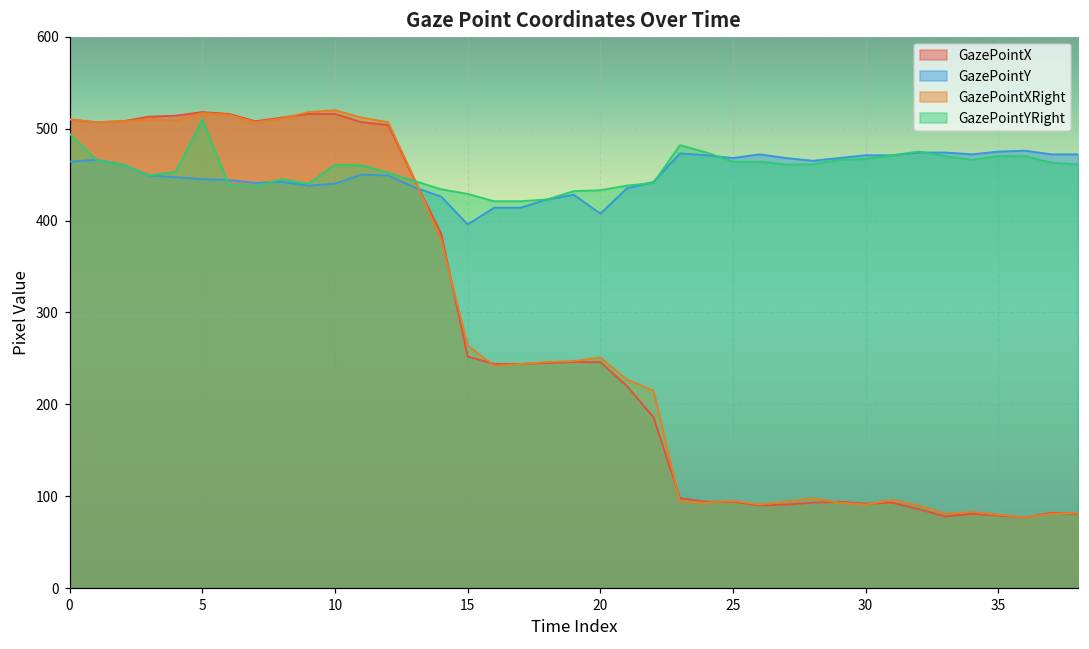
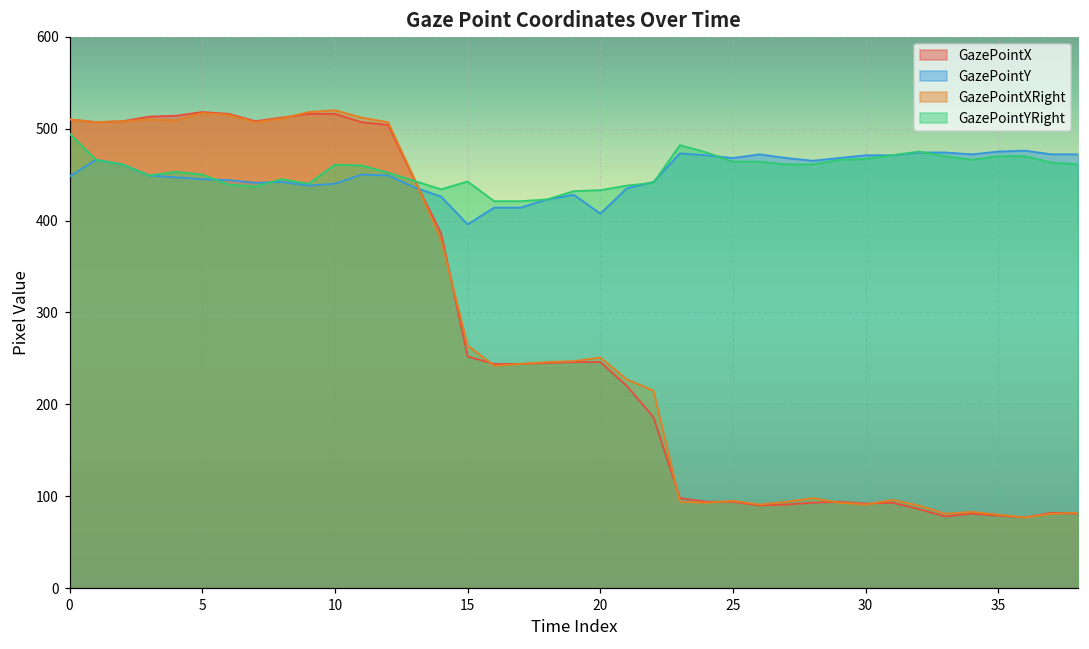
GazePointY, 0: 460 -> 450
GazePointYRight, 5: 510 -> 450
GazePointYRight, 15: 430 -> 440
